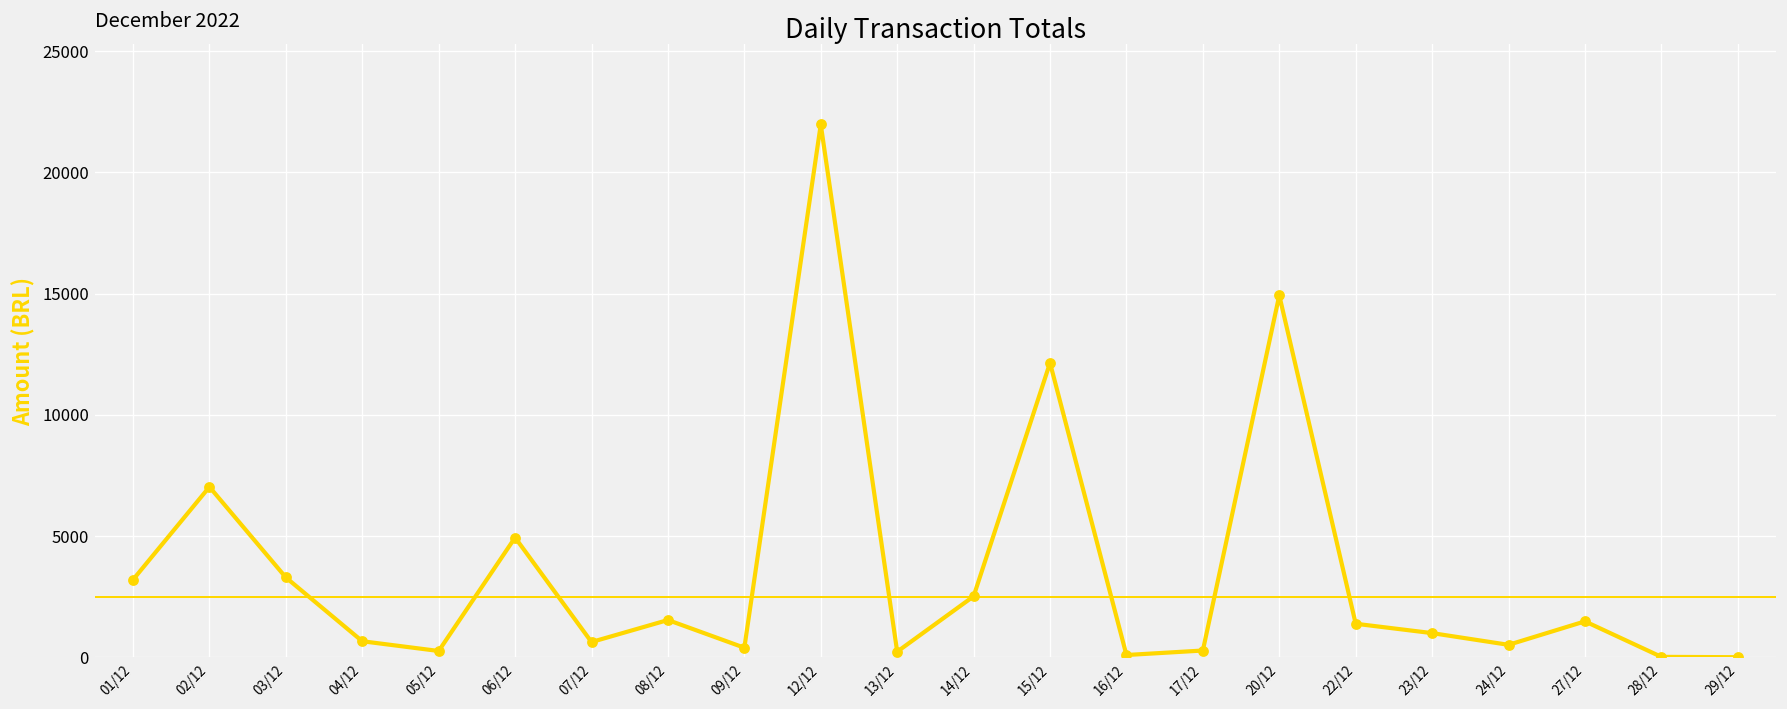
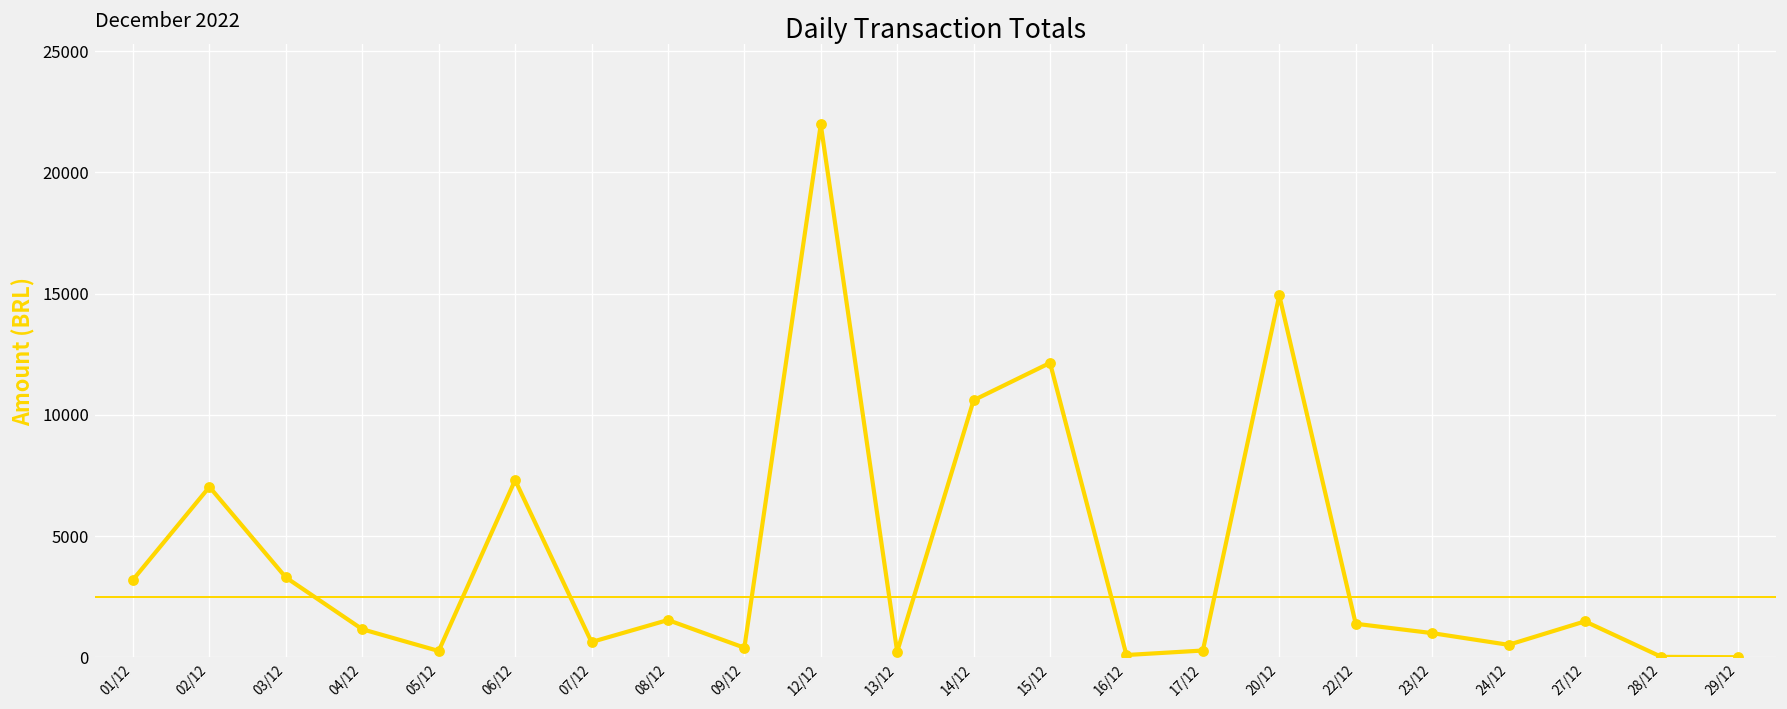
04/12: 700 -> 1200
06/12: 4900 -> 7300
14/12: 2500 -> 10600
